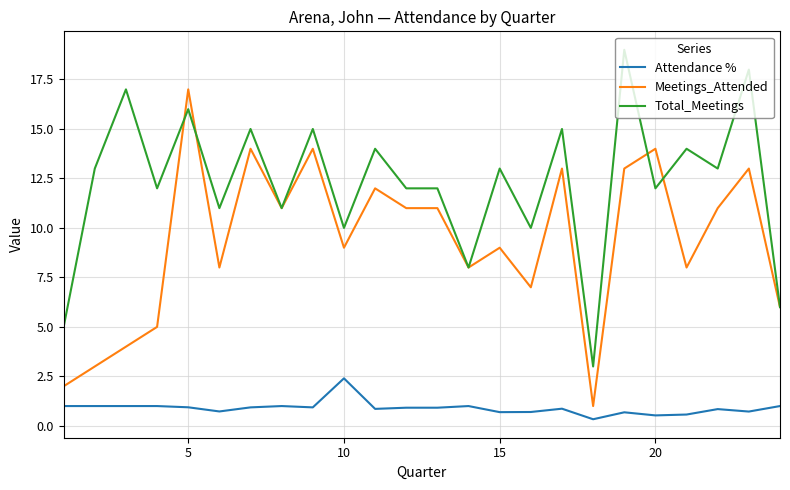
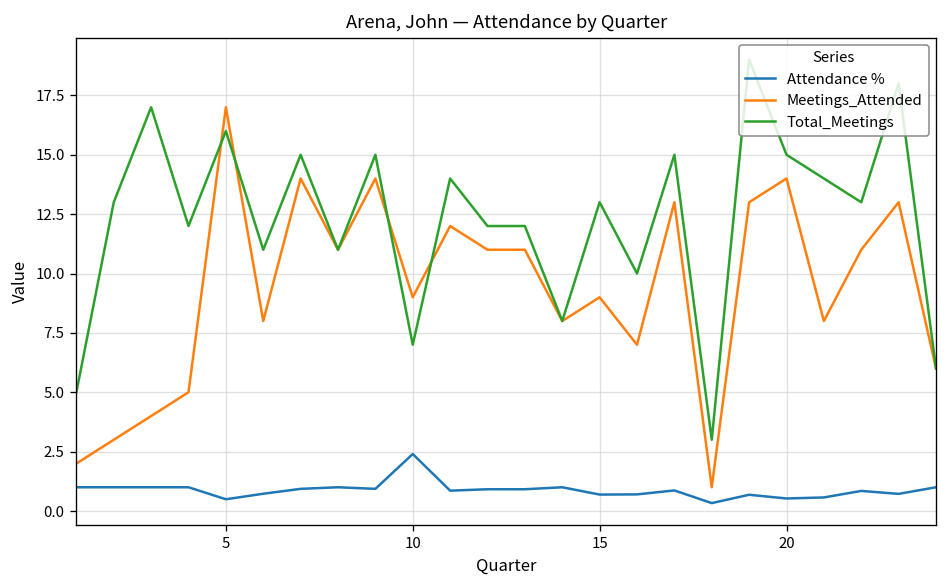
Attendance %, 5: 0.9 -> 0.5
Total_Meetings, 10: 10 -> 7
Total_Meetings, 20: 12 -> 15
